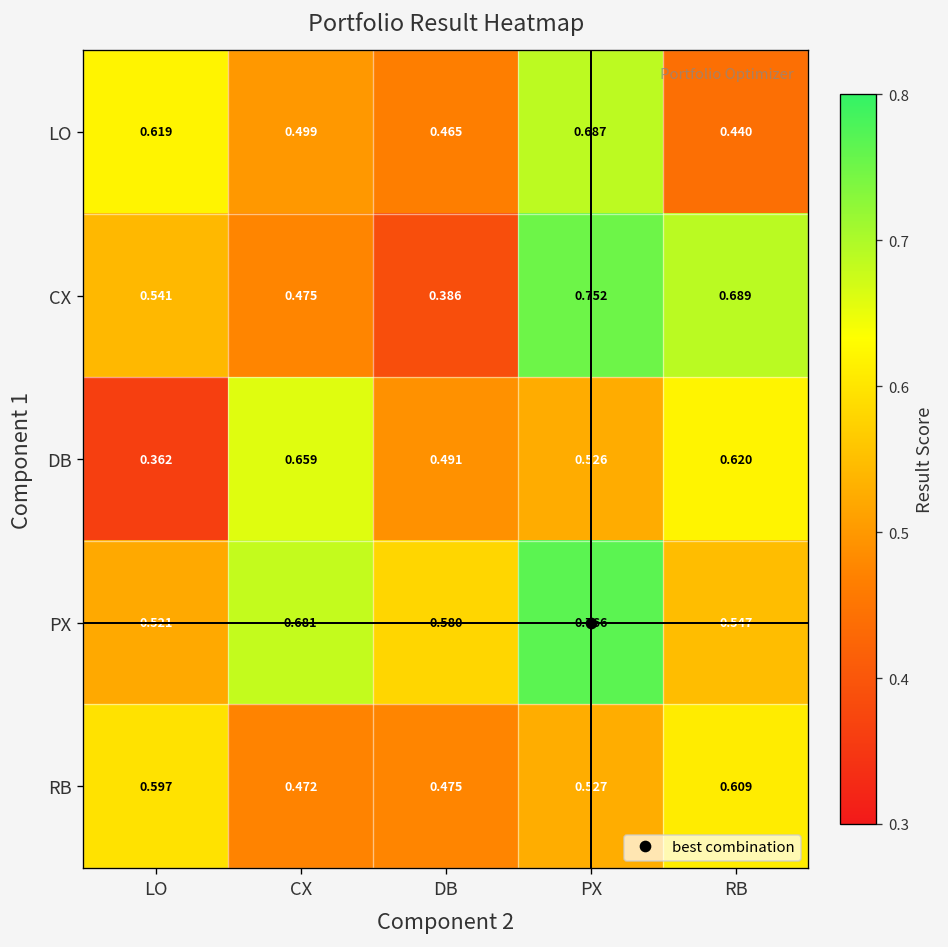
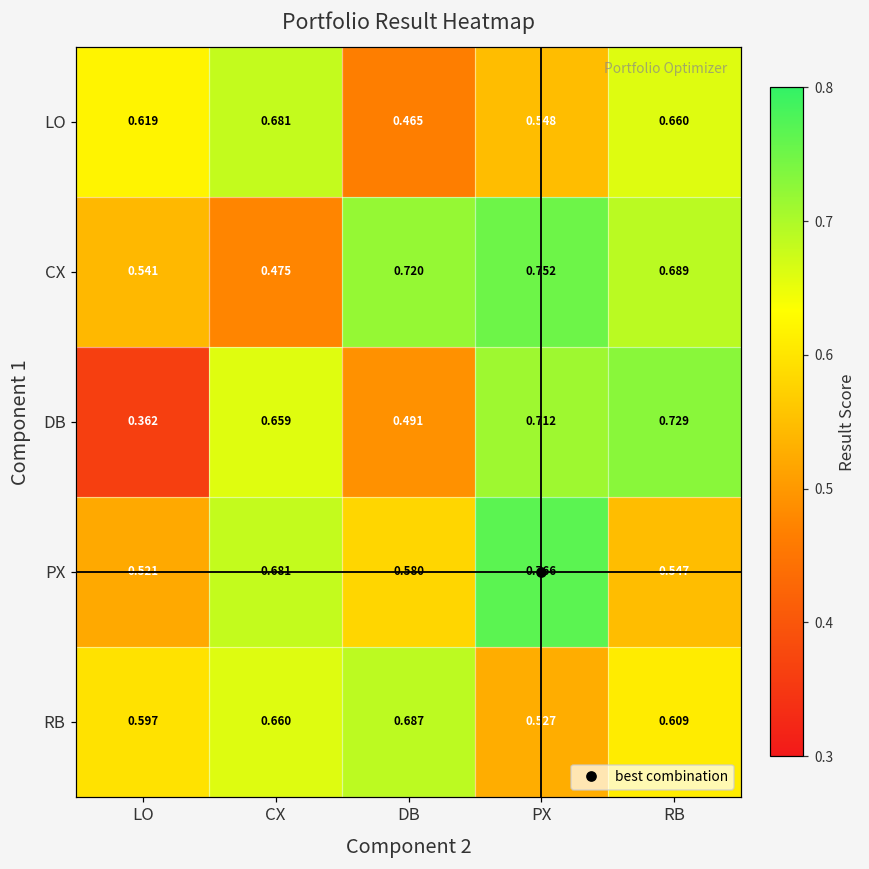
LO, CX: 0.499 -> 0.681
LO, PX: 0.687 -> 0.548
LO, RB: 0.440 -> 0.660
CX, DB: 0.386 -> 0.720
DB, PX: 0.526 -> 0.712
DB, RB: 0.620 -> 0.729
RB, CX: 0.472 -> 0.660
RB, DB: 0.475 -> 0.687
